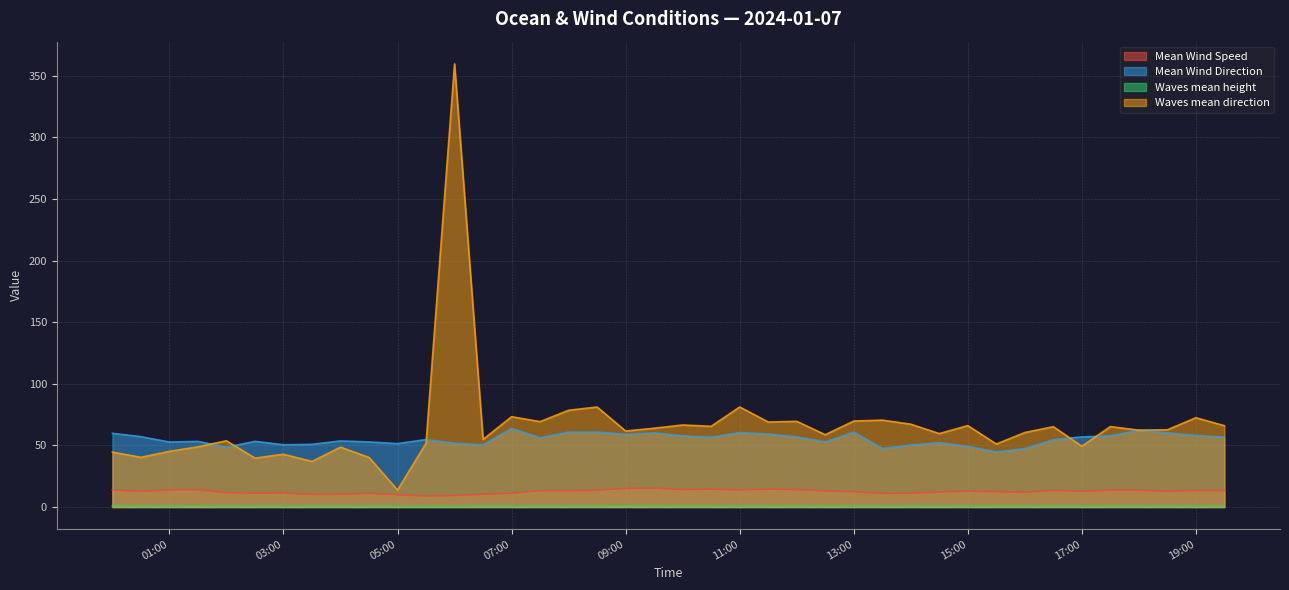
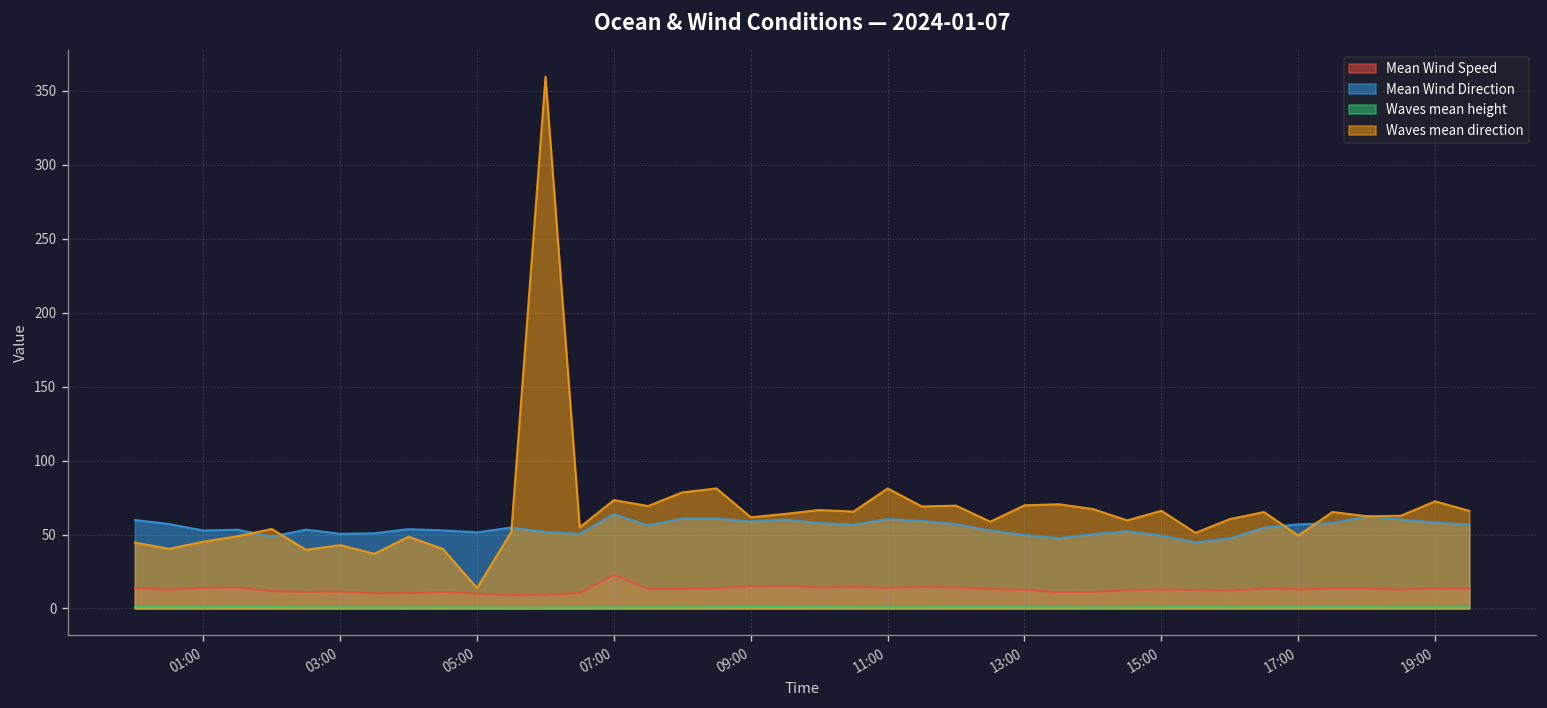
Mean Wind Speed, 07:00: 11 -> 23
Mean Wind Direction, 13:00: 61 -> 50
